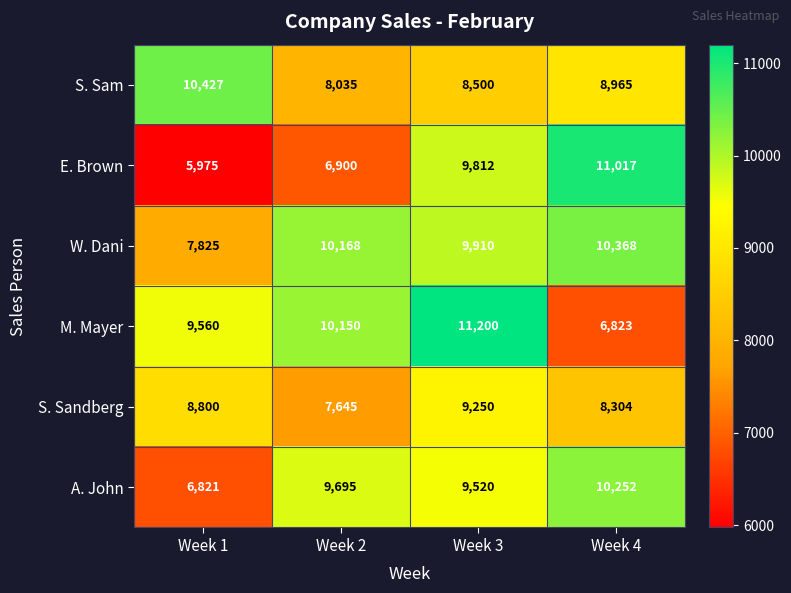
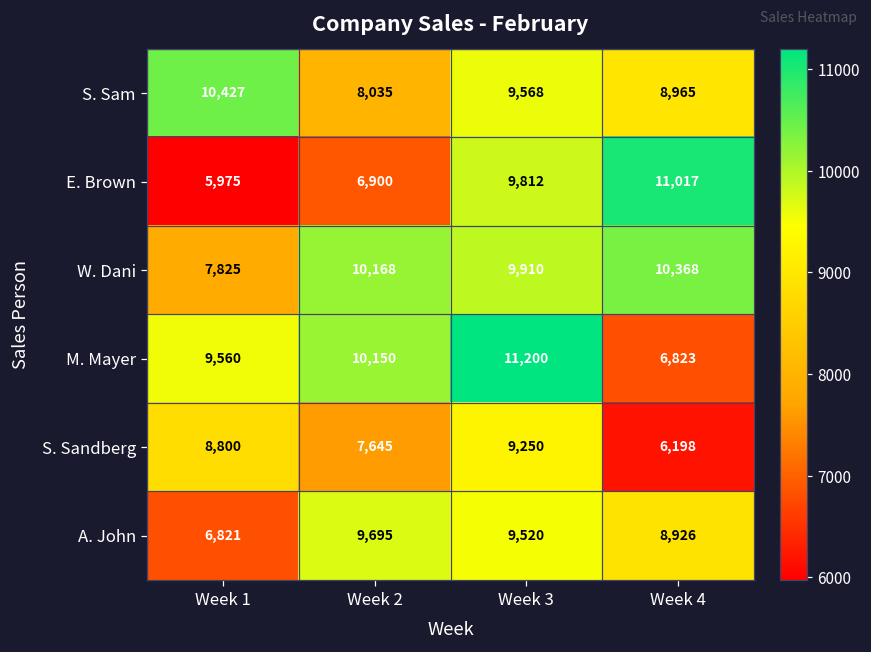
S. Sam, Week 3: 8,500 -> 9,568
S. Sandberg, Week 4: 8,304 -> 6,198
A. John, Week 4: 10,252 -> 8,926
